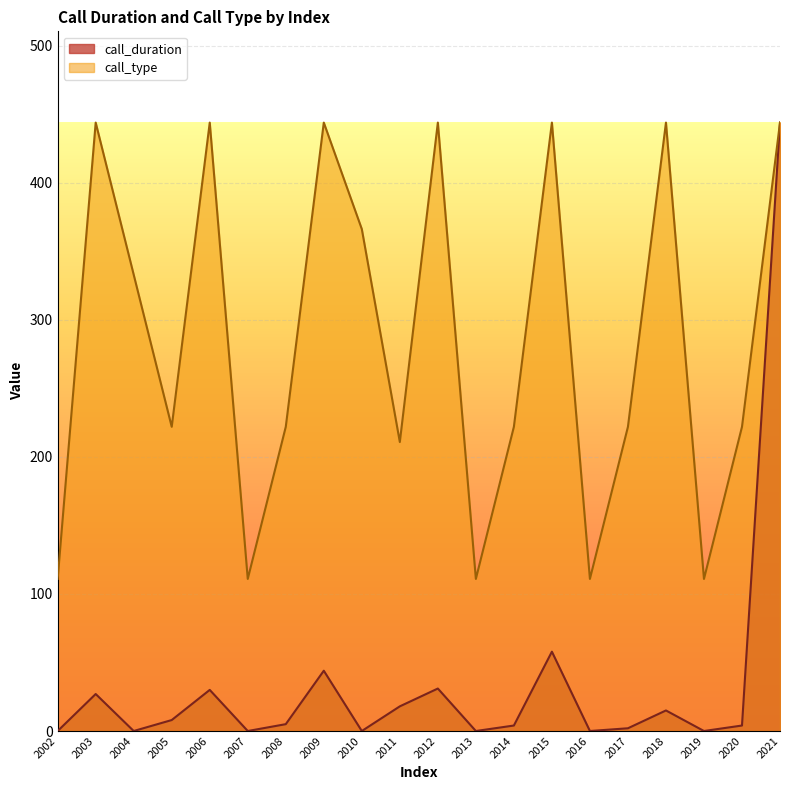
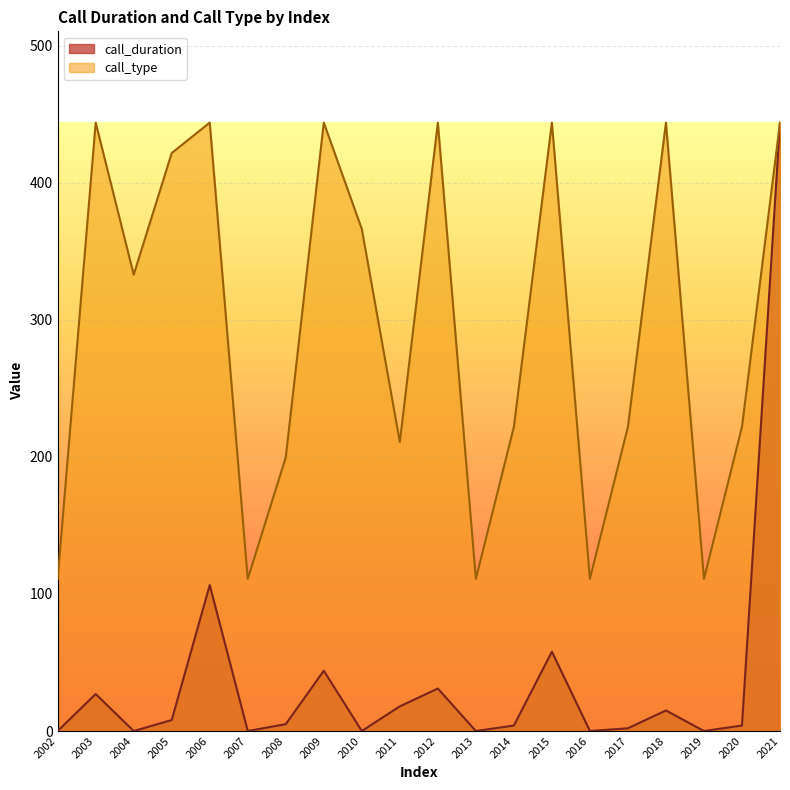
call_type, 2005: 222 -> 422
call_duration, 2006: 30 -> 107
call_type, 2008: 222 -> 200
